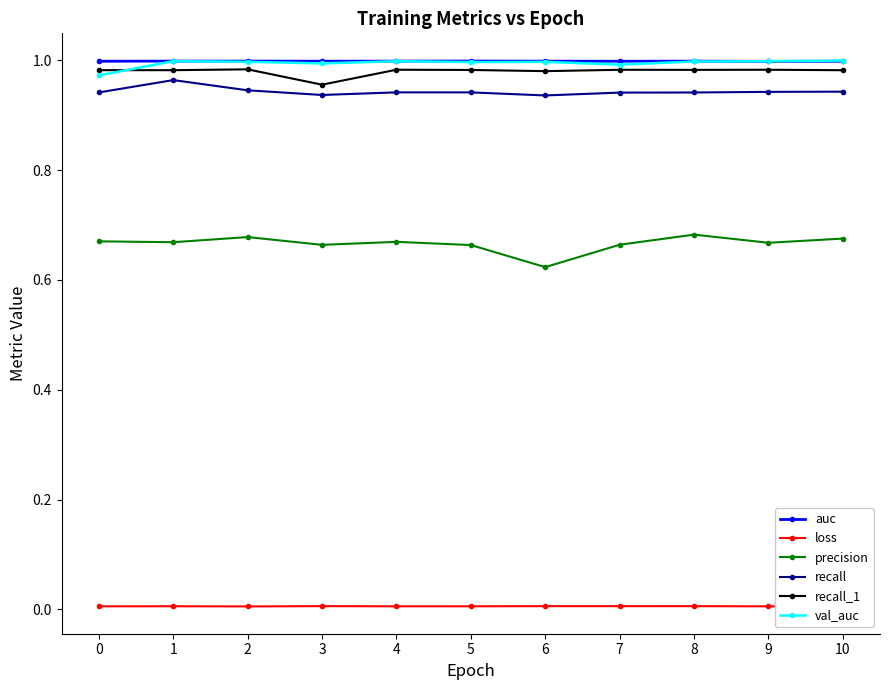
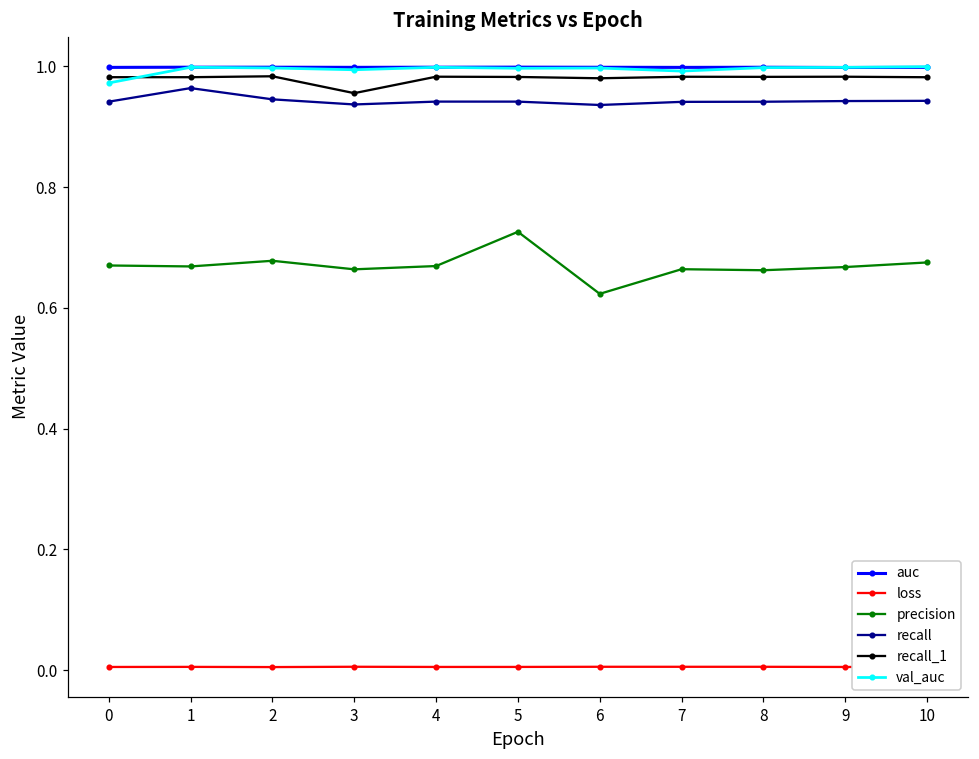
precision, 5: 0.66 -> 0.73
precision, 8: 0.68 -> 0.66
